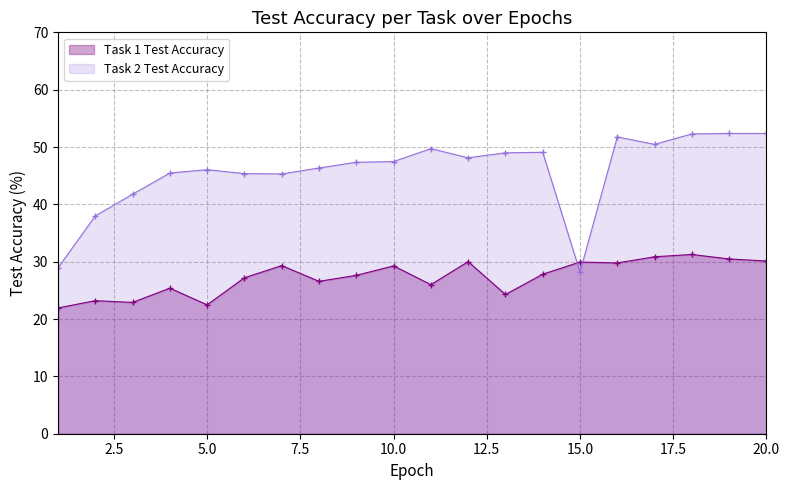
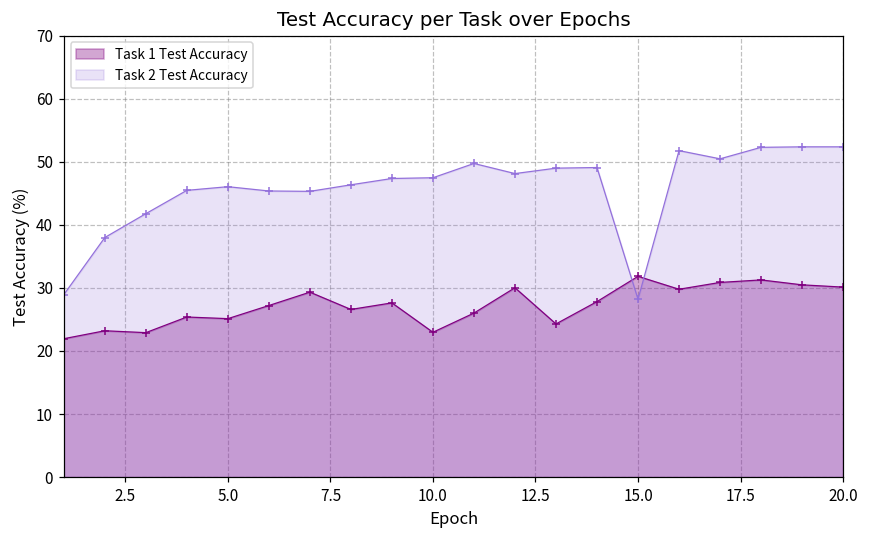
Task 1 Test Accuracy, 5.0: 22 -> 25
Task 1 Test Accuracy, 10.0: 29 -> 23
Task 1 Test Accuracy, 15.0: 30 -> 32
